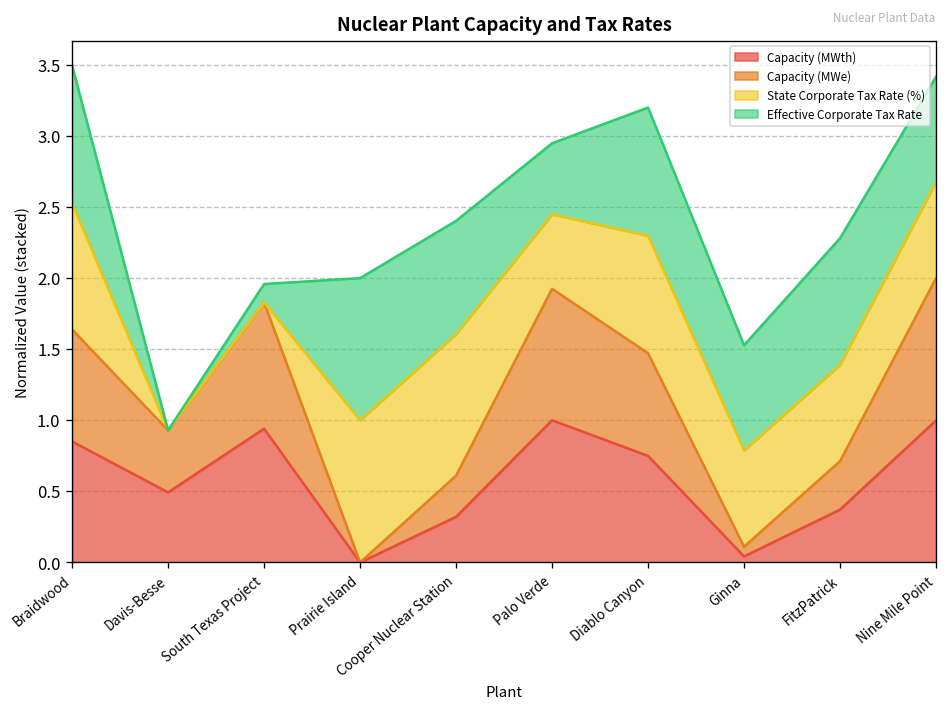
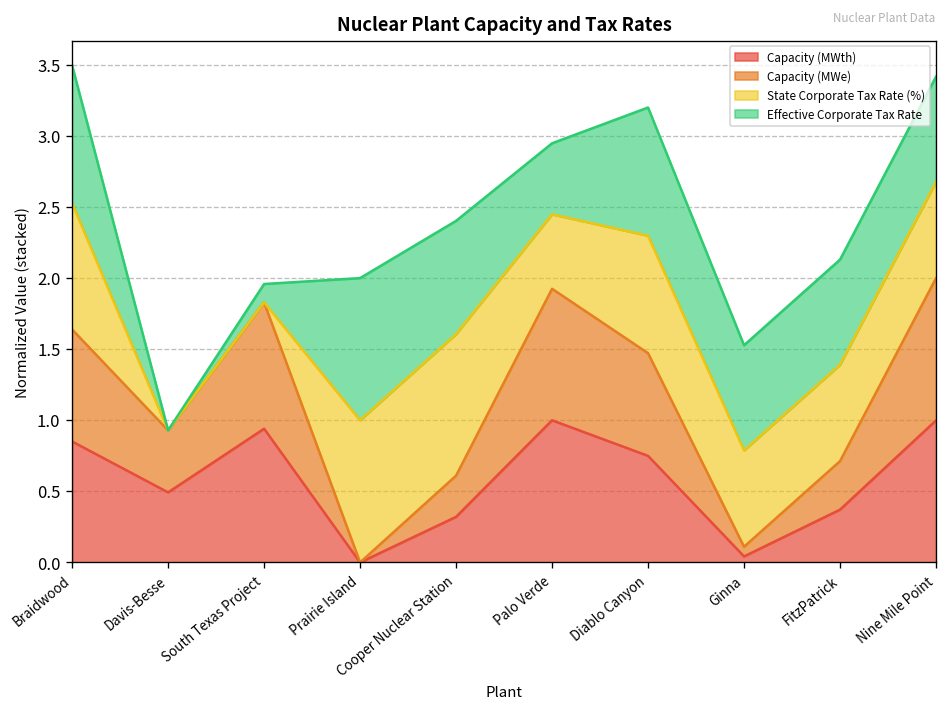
Effective Corporate Tax Rate, FitzPatrick: 0.89 -> 0.74
